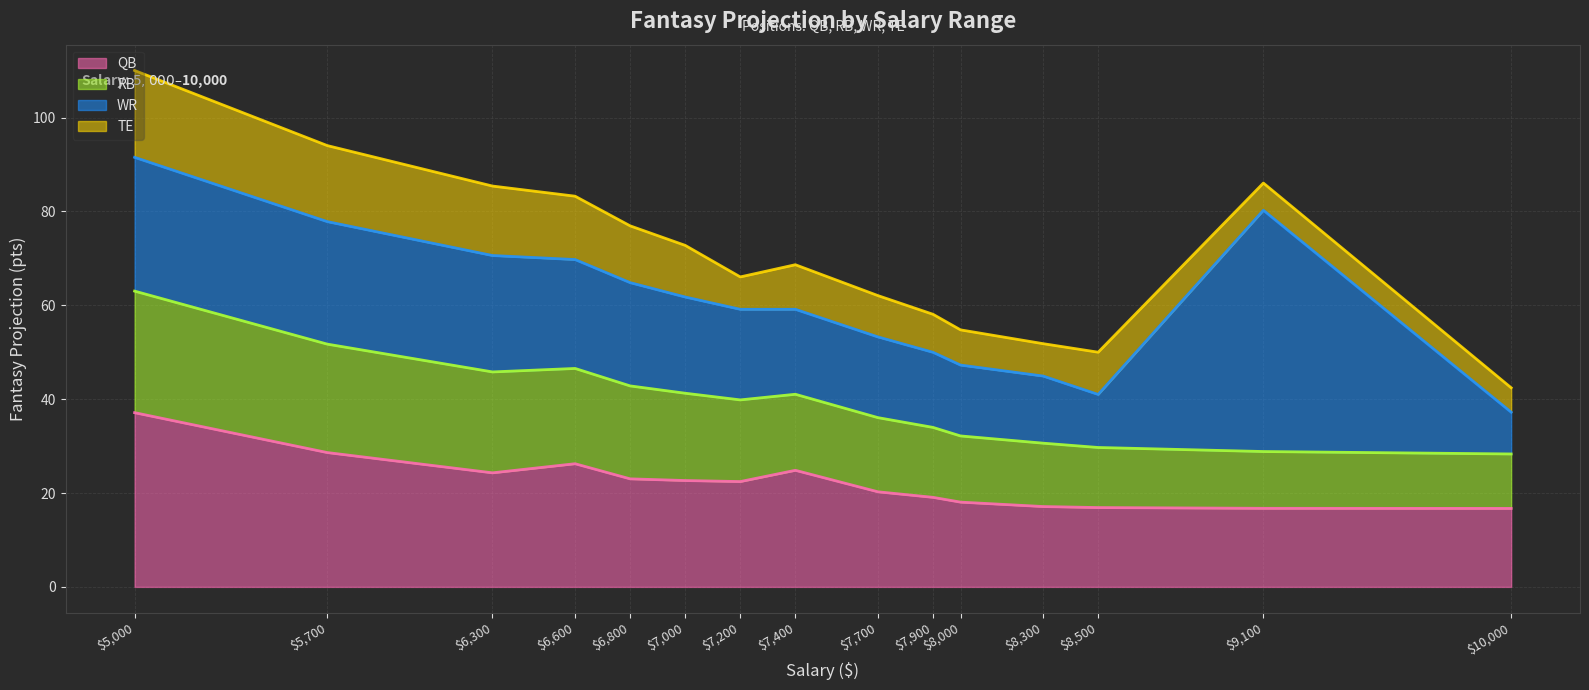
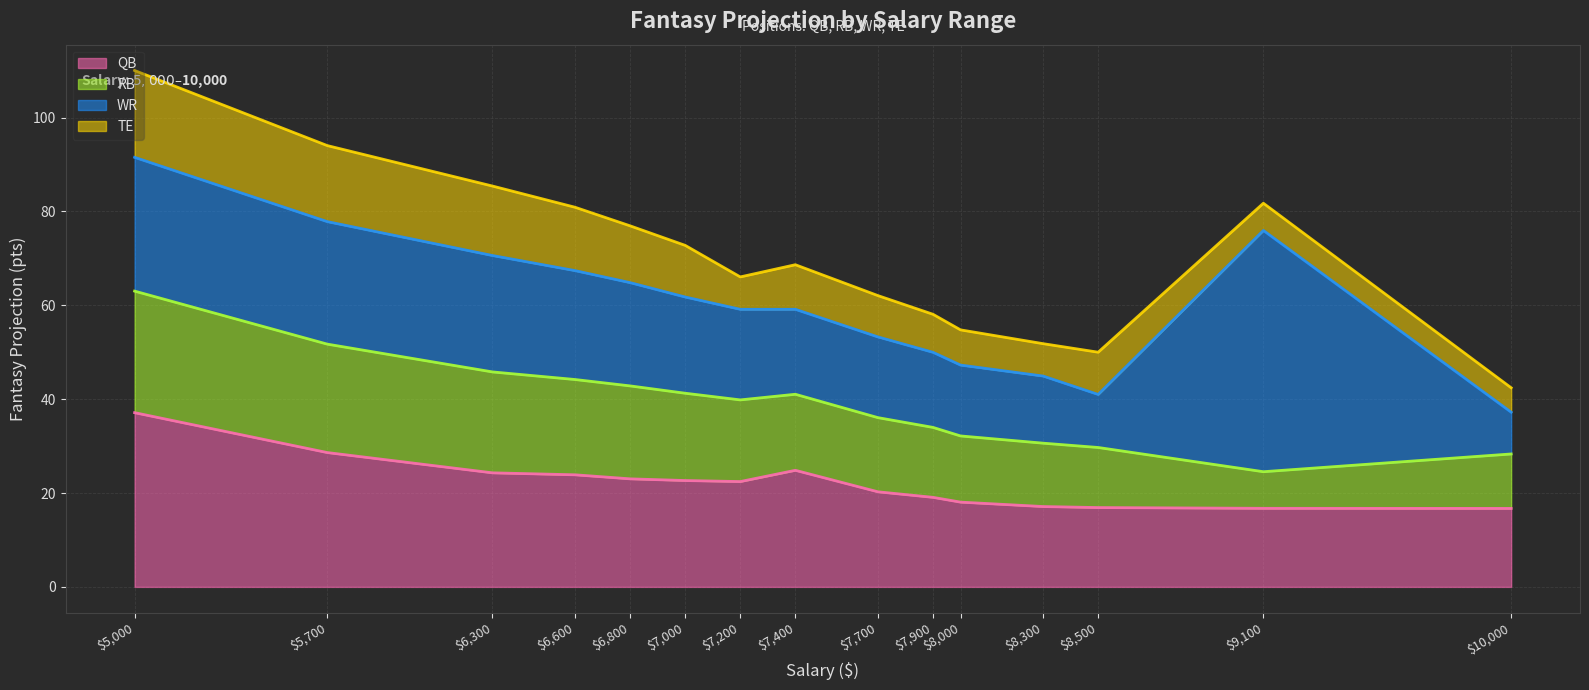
QB, $6,600: 26 -> 24
RB, $9,100: 12 -> 8
